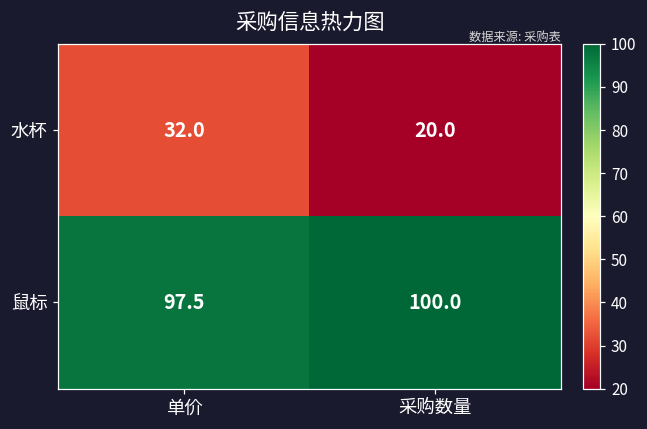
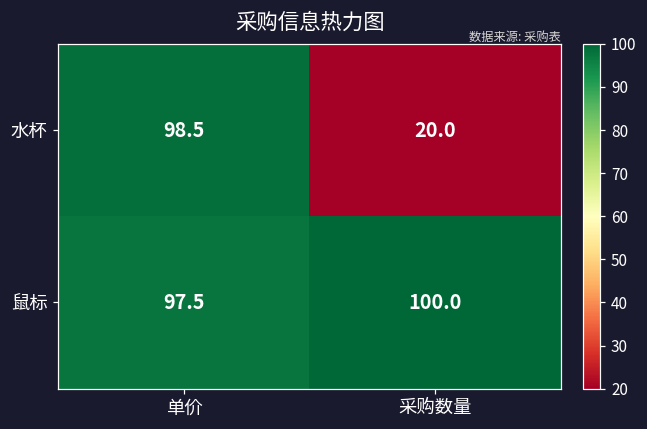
水杯, 单价: 32.0 -> 98.5
